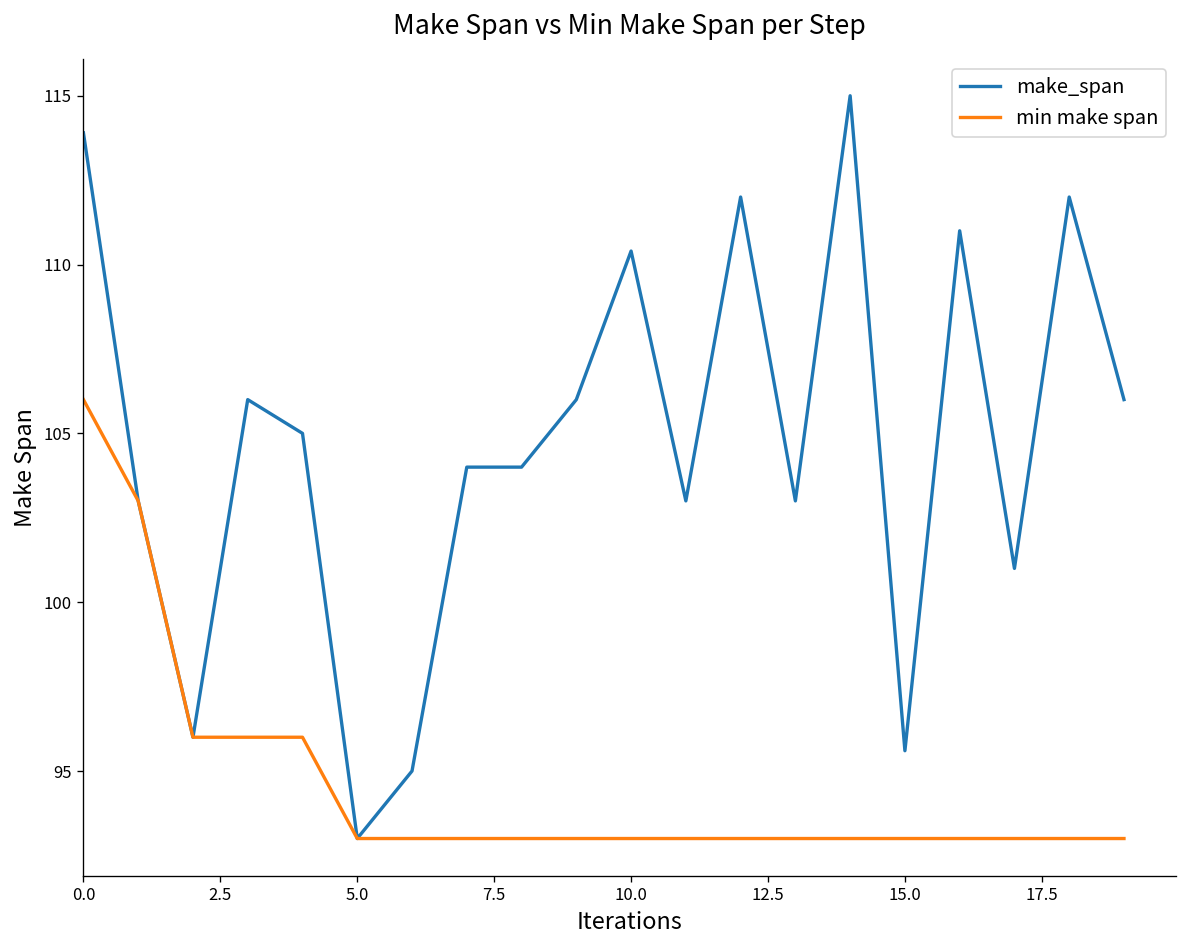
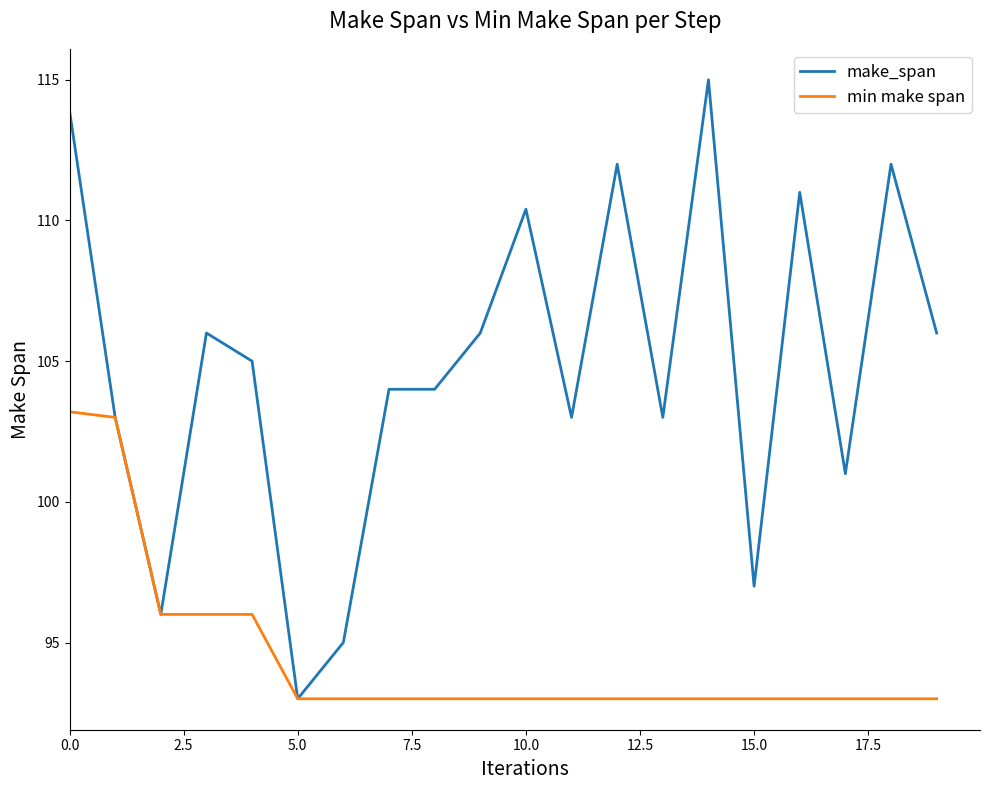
min make span, 0.0: 106.0 -> 103.2
make_span, 15.0: 95.6 -> 97.0
